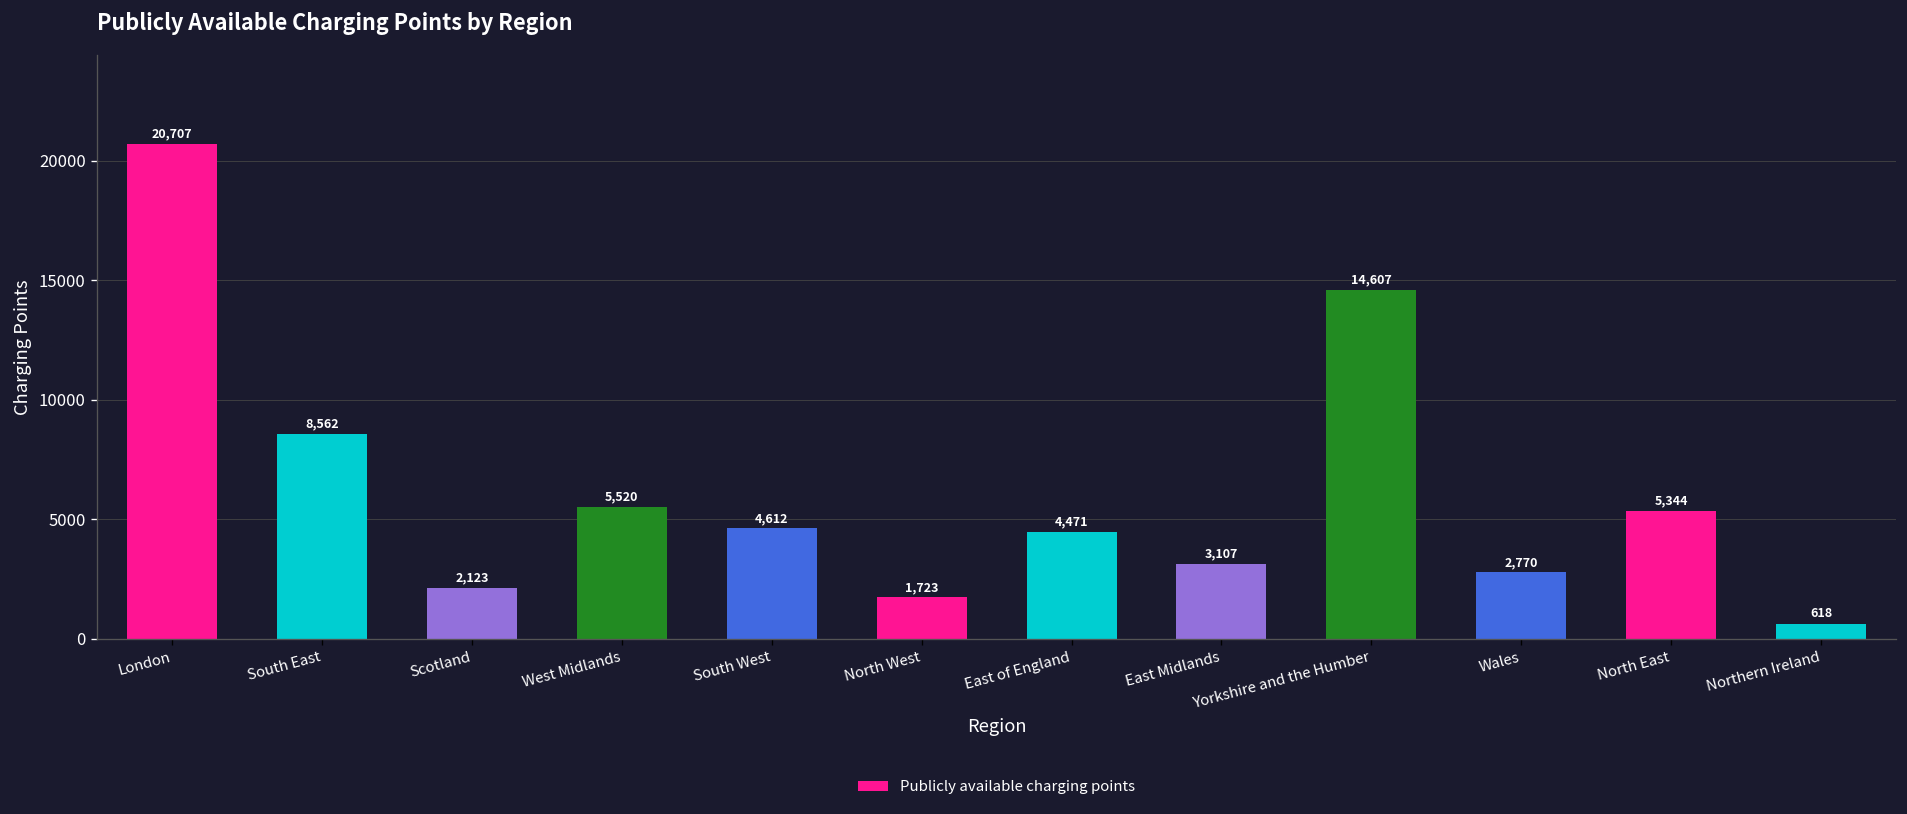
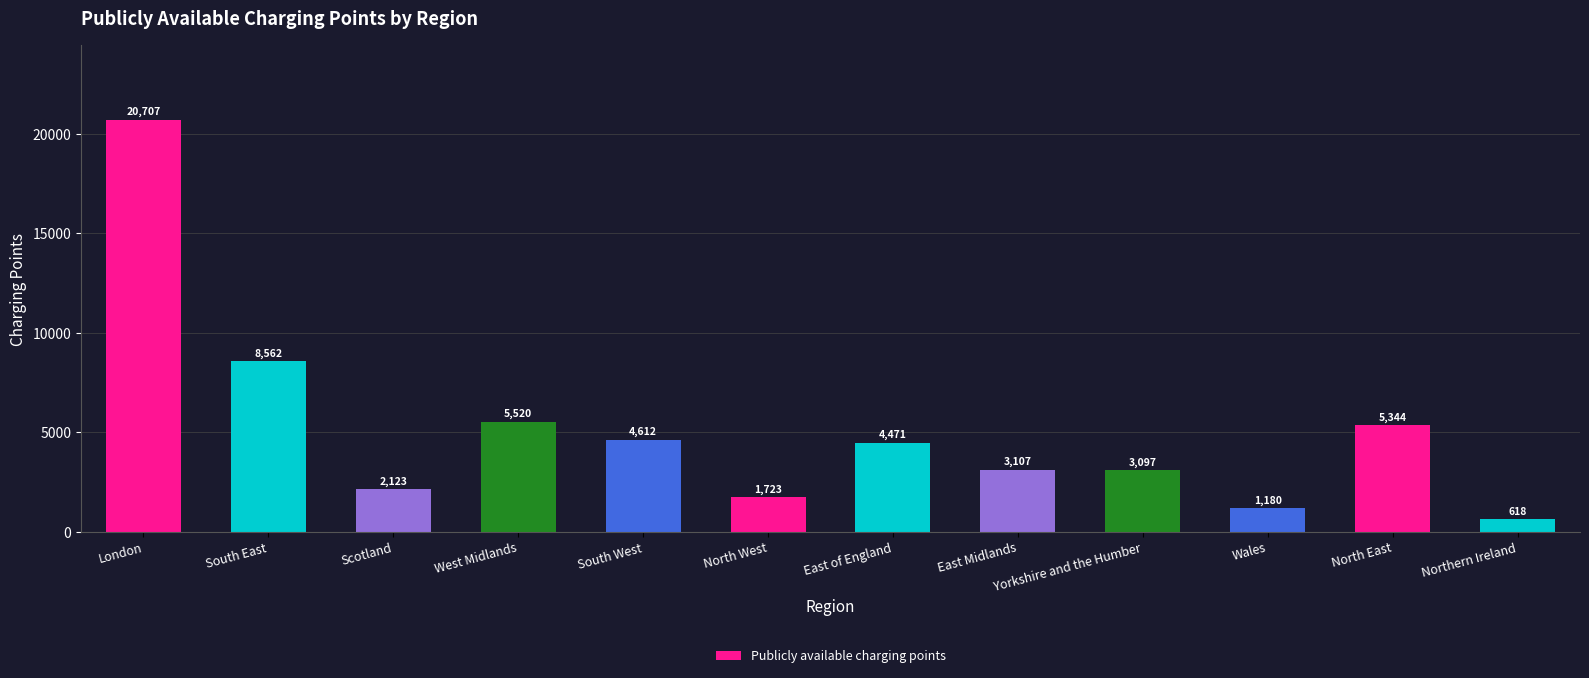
Yorkshire and the Humber: 14,607 -> 3,097
Wales: 2,770 -> 1,180
